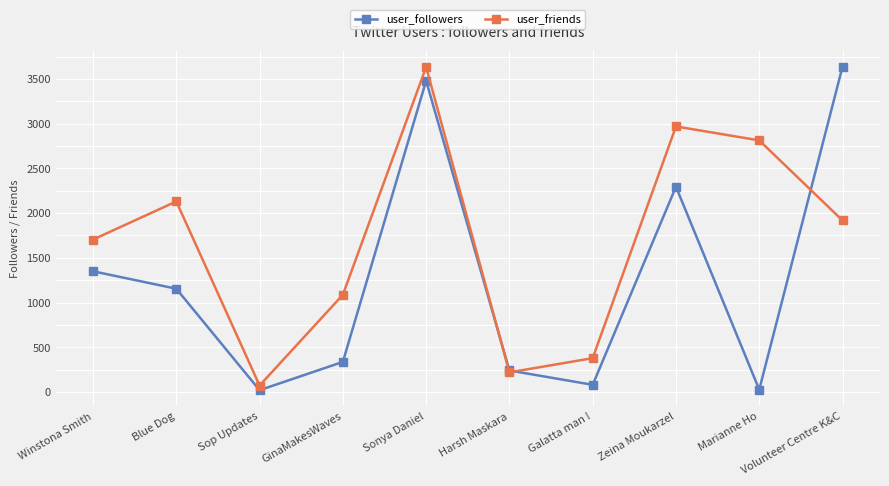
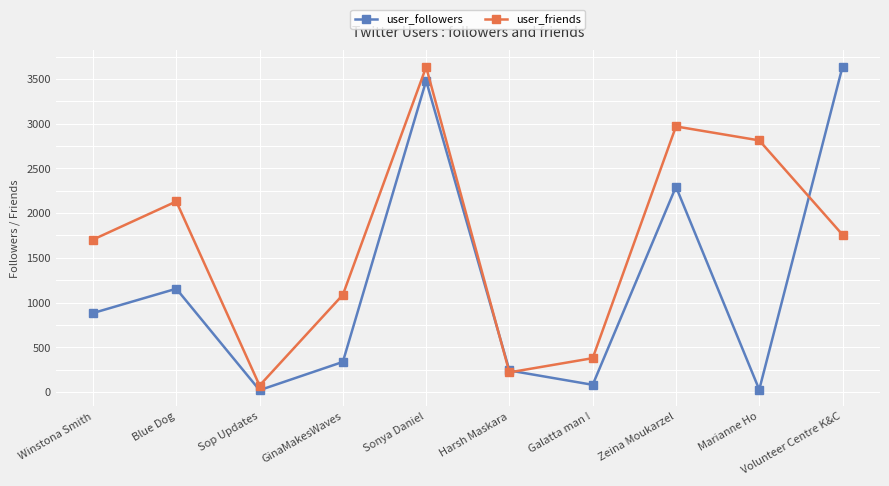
user_followers, Winstona Smith: 1400 -> 900
user_friends, Volunteer Centre K&C: 1900 -> 1800
